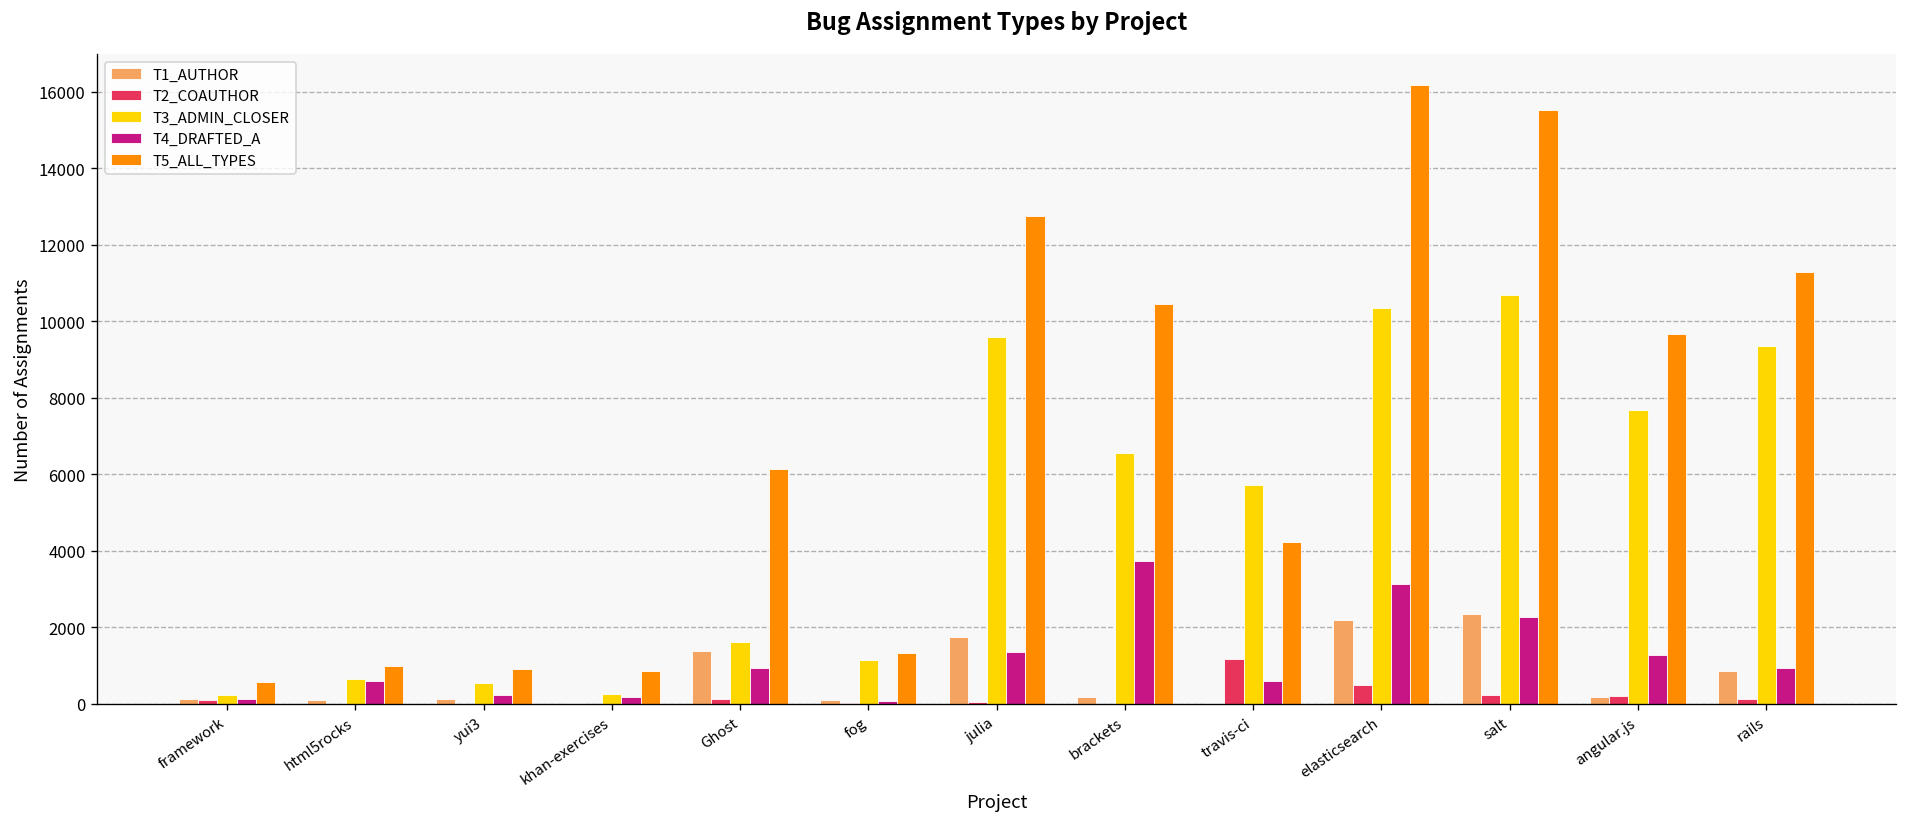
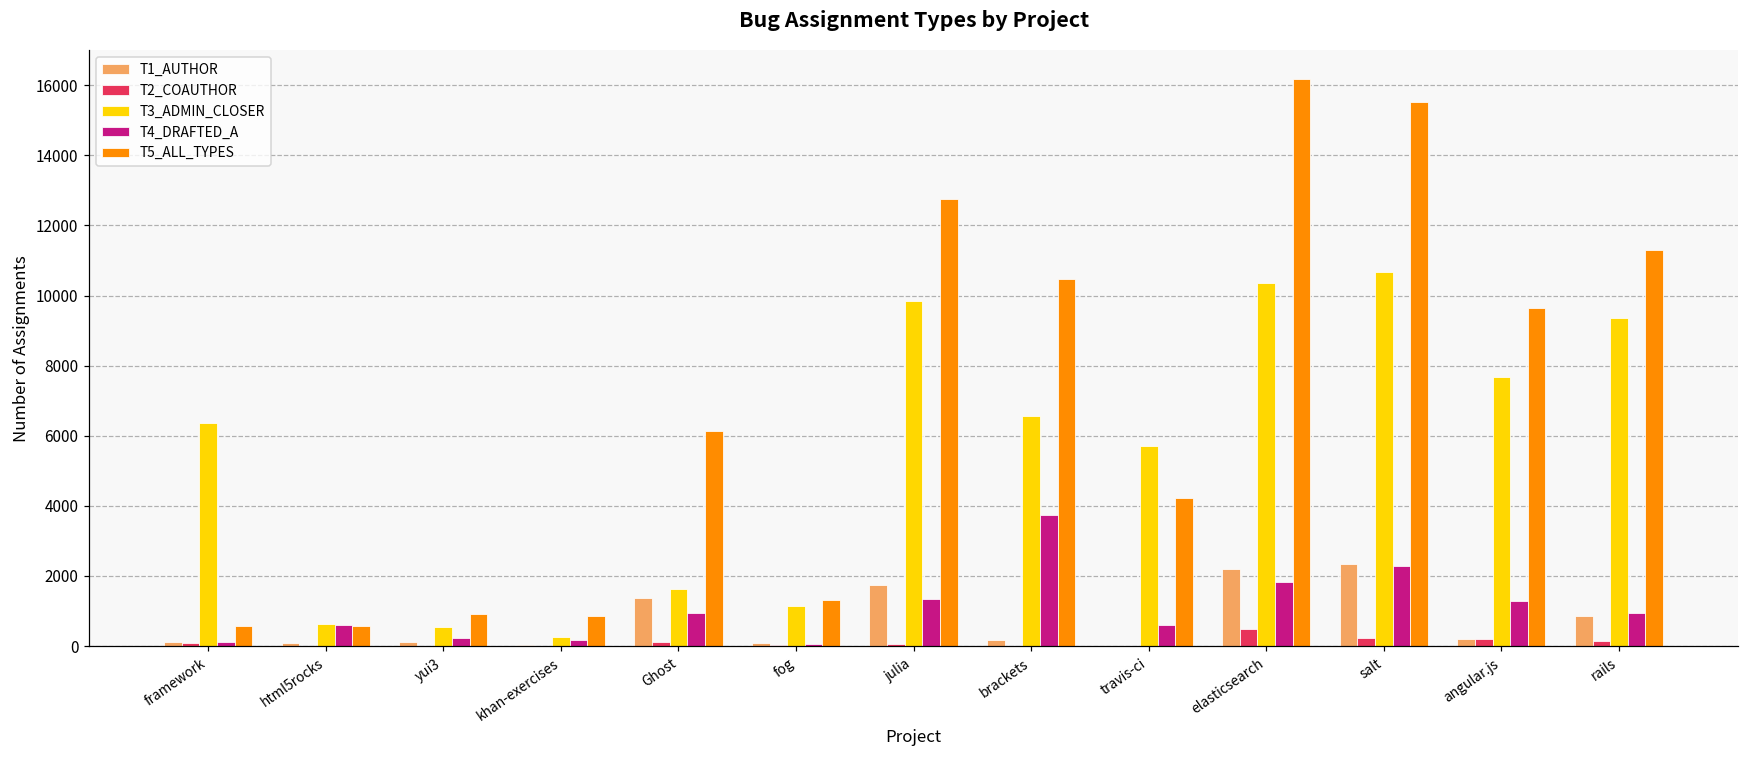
T3_ADMIN_CLOSER, framework: 200 -> 6400
T5_ALL_TYPES, html5rocks: 1000 -> 600
T3_ADMIN_CLOSER, julia: 9600 -> 9900
T2_COAUTHOR, travis-ci: 1200 -> 0
T4_DRAFTED_A, elasticsearch: 3100 -> 1800
